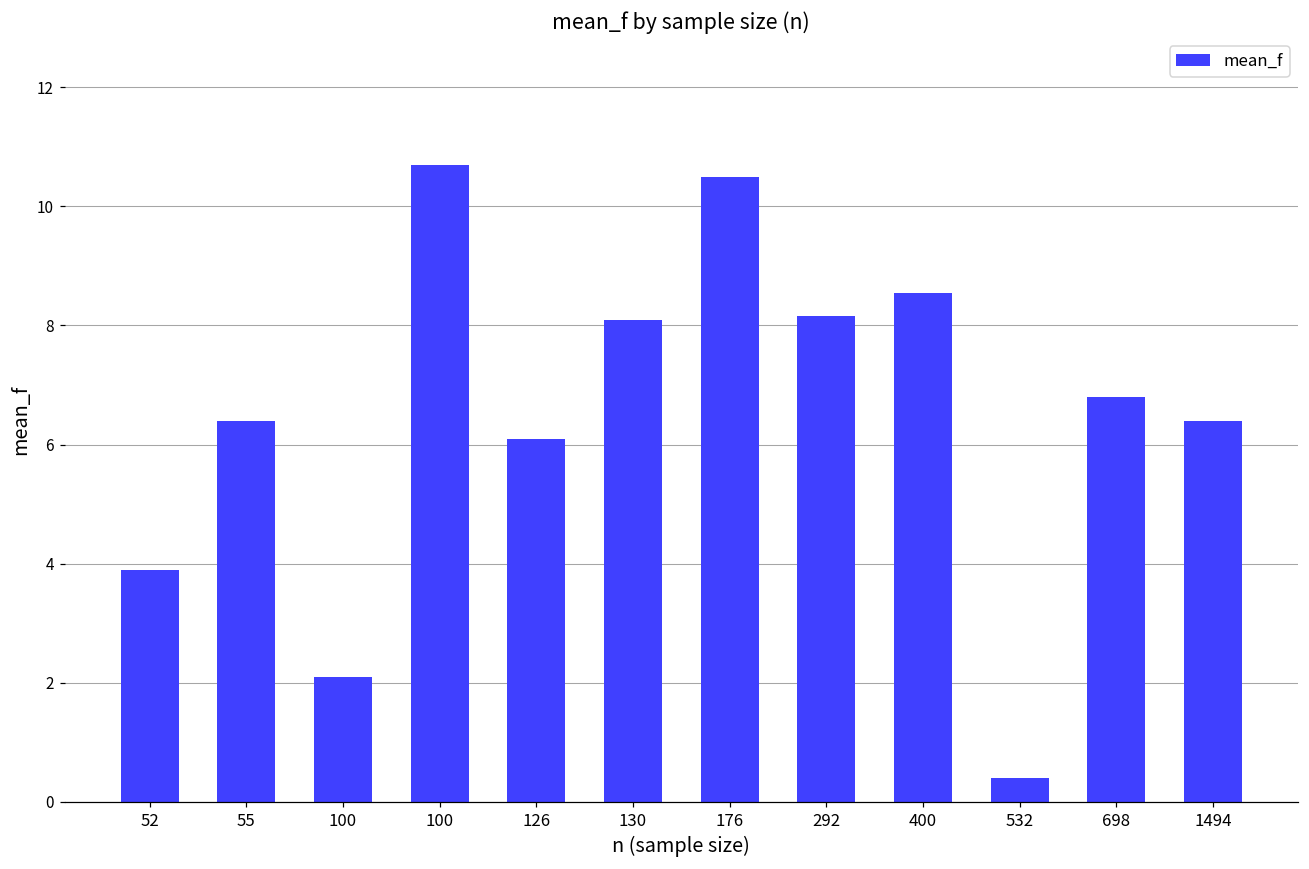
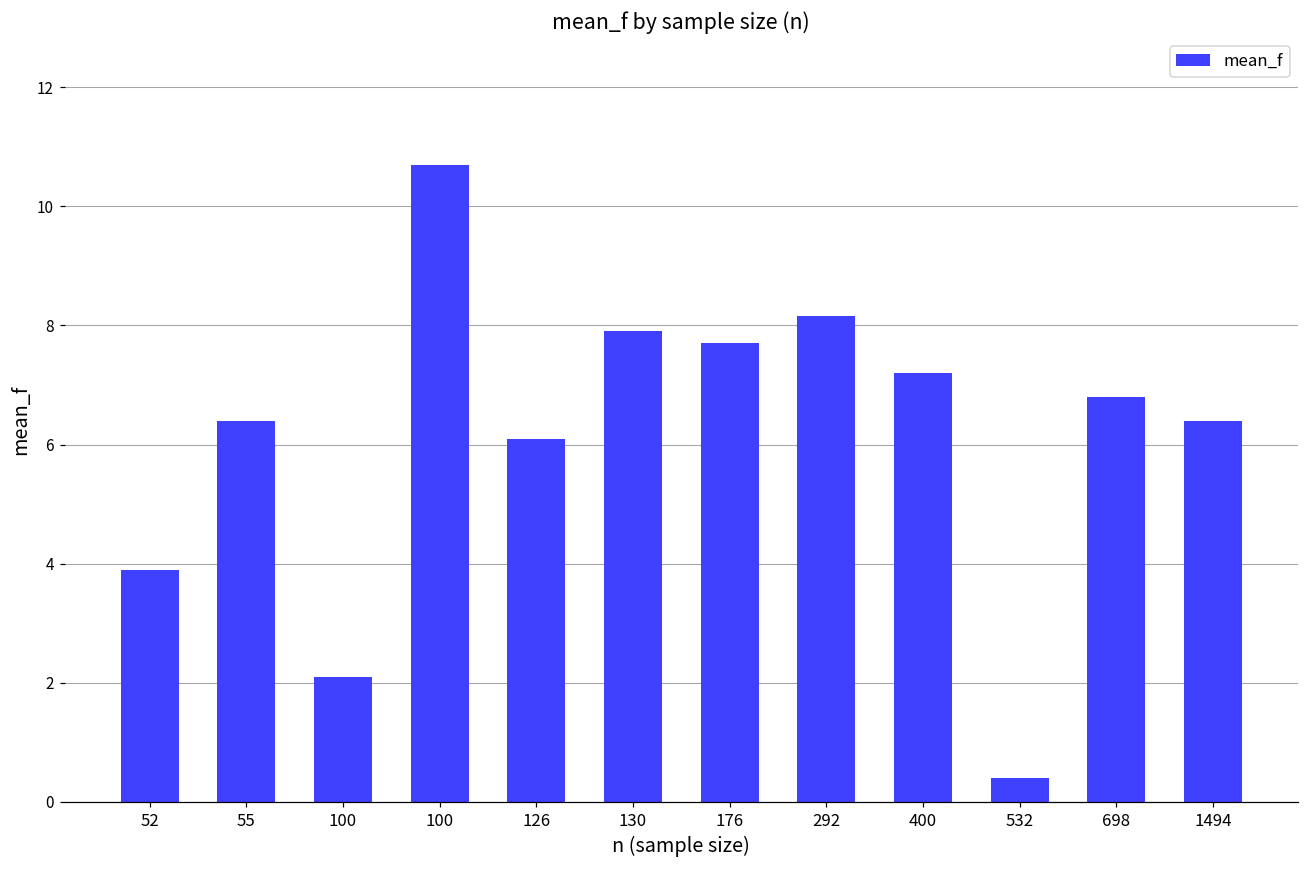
130: 8.1 -> 7.9
176: 10.5 -> 7.7
400: 8.6 -> 7.2
